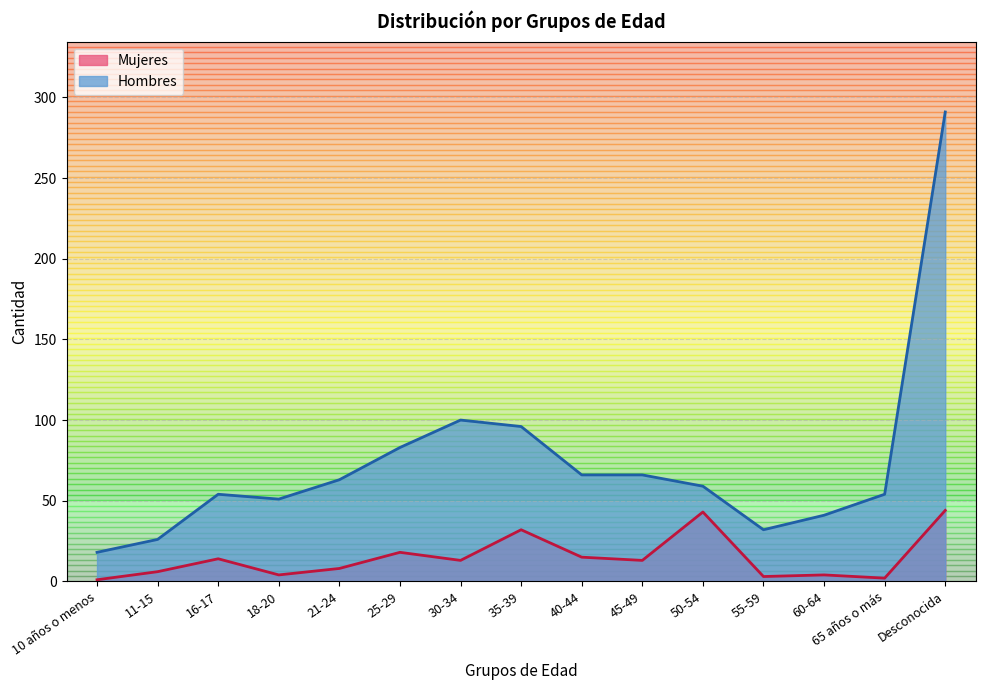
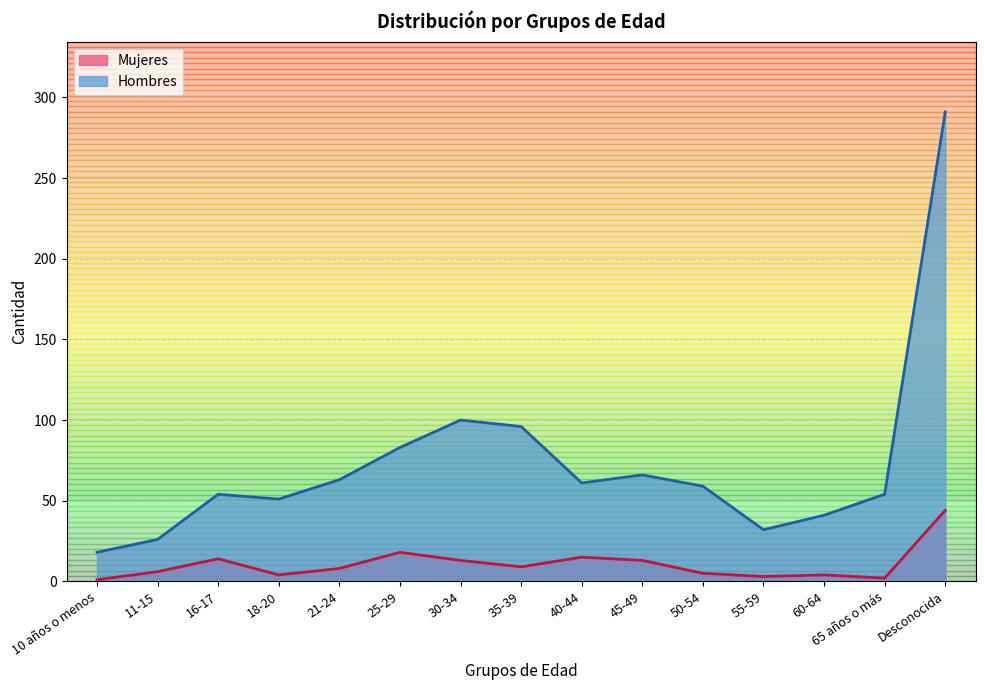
Mujeres, 35-39: 32 -> 9
Hombres, 40-44: 66 -> 61
Mujeres, 50-54: 43 -> 5
